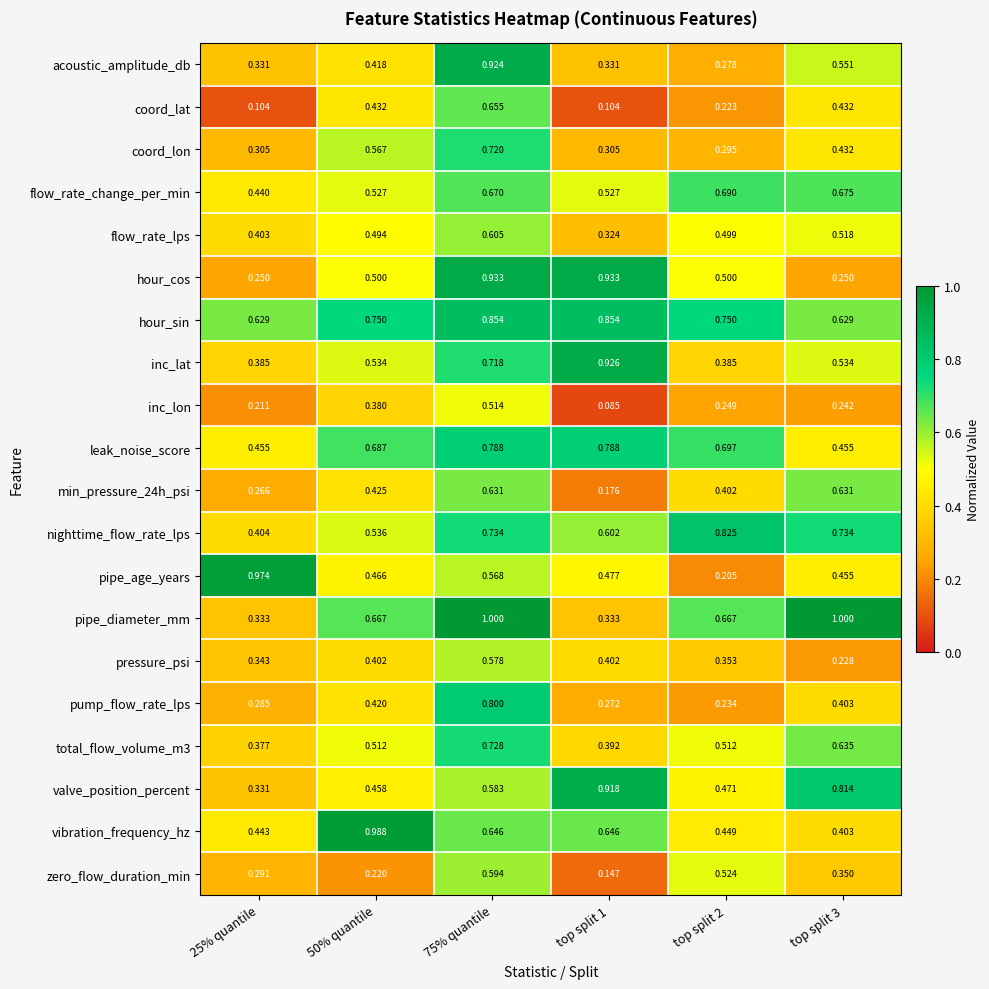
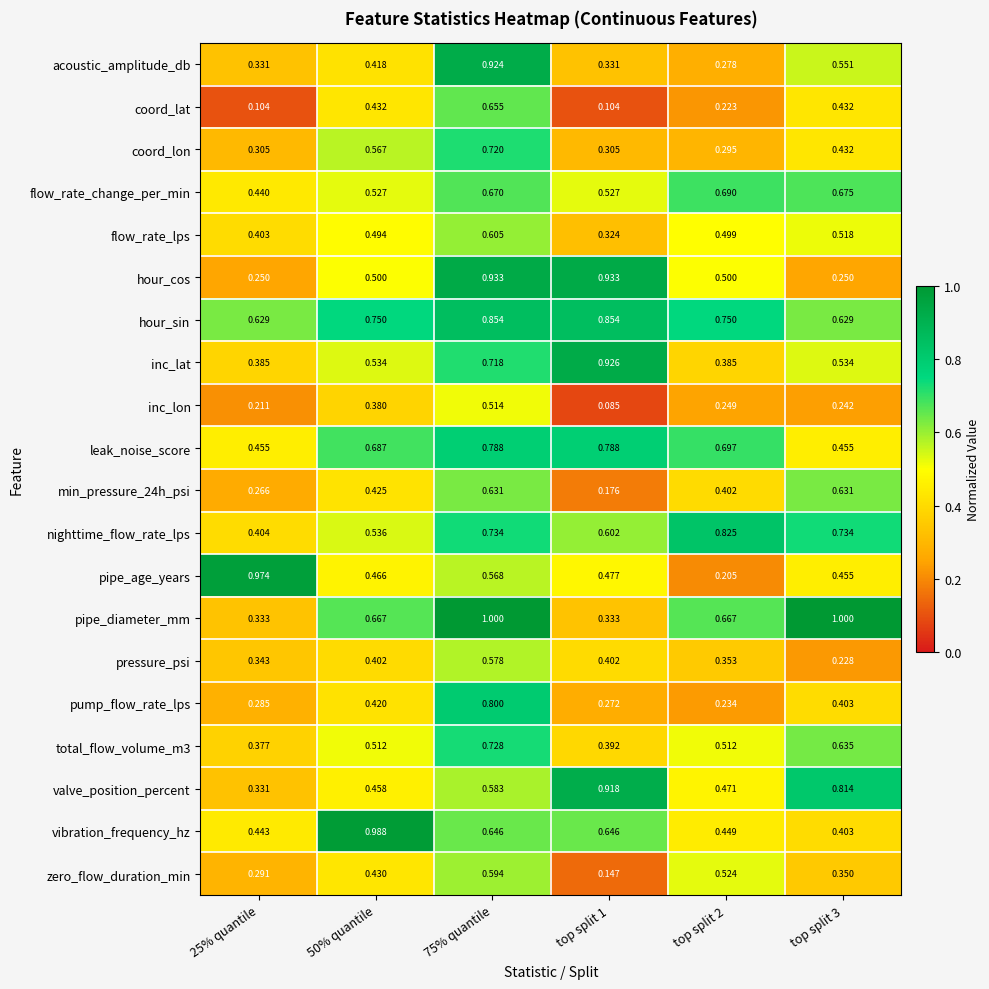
zero_flow_duration_min, 50% quantile: 0.220 -> 0.430
